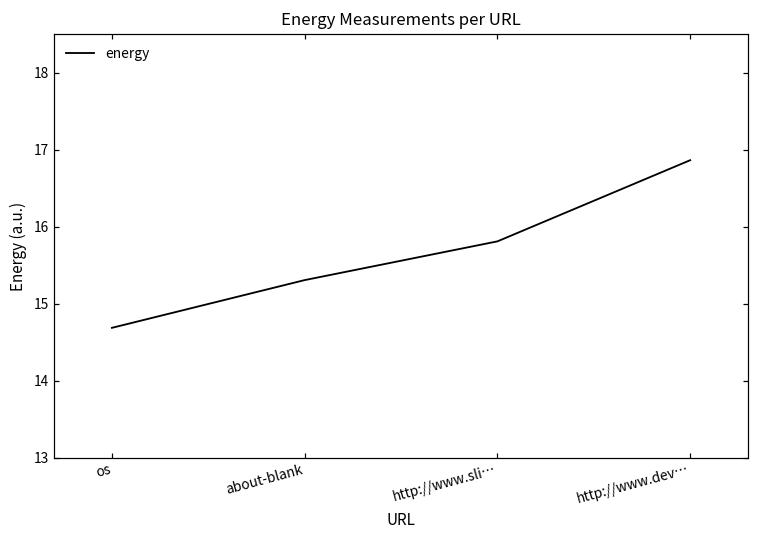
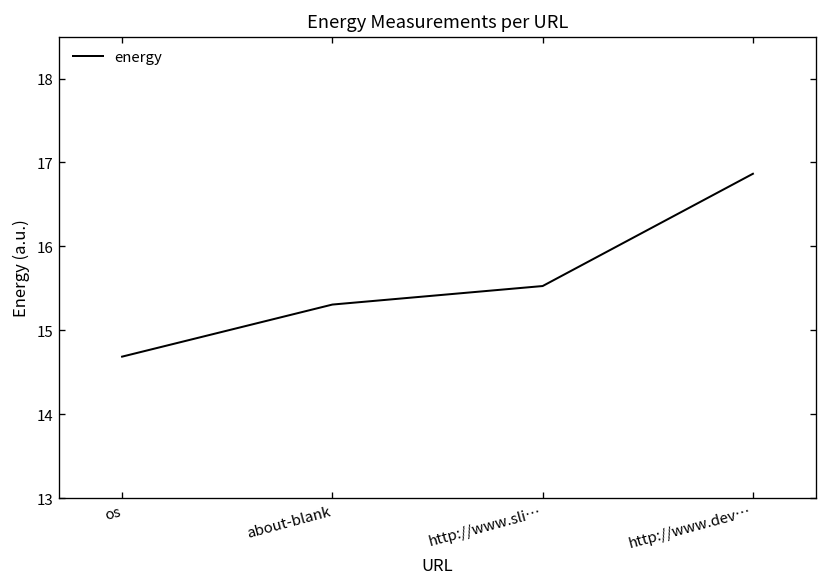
http://www.sli…: 15.8 -> 15.5
